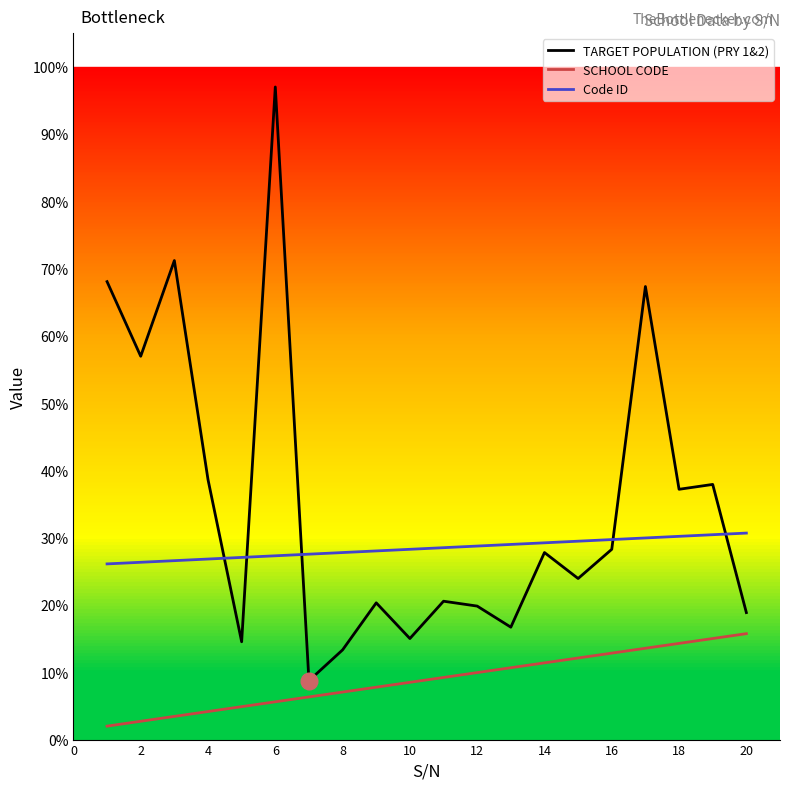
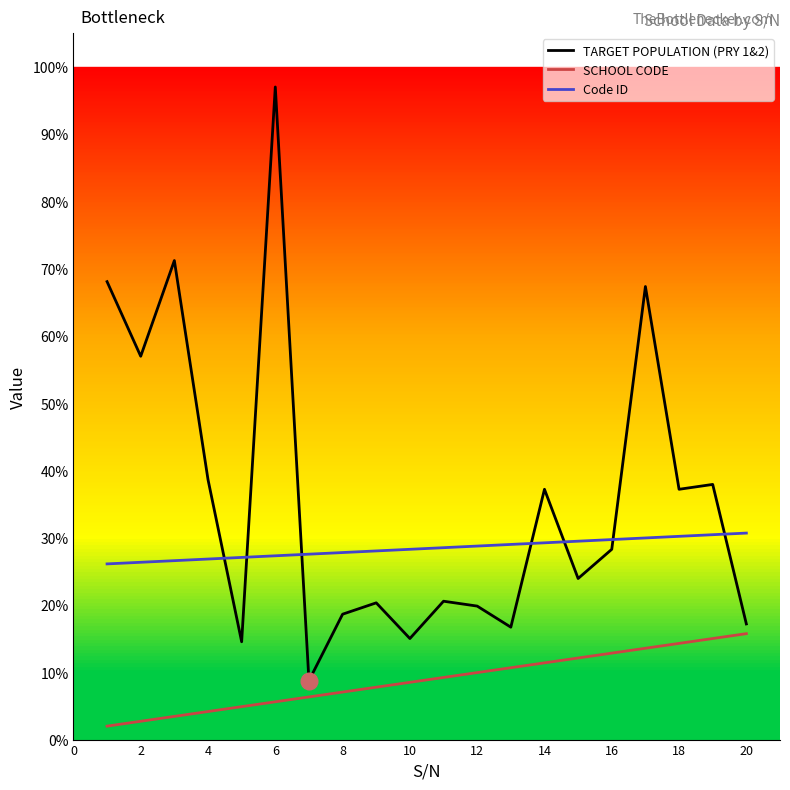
TARGET POPULATION (PRY 1&2), 8: 13% -> 19%
TARGET POPULATION (PRY 1&2), 14: 28% -> 37%
TARGET POPULATION (PRY 1&2), 20: 19% -> 17%
